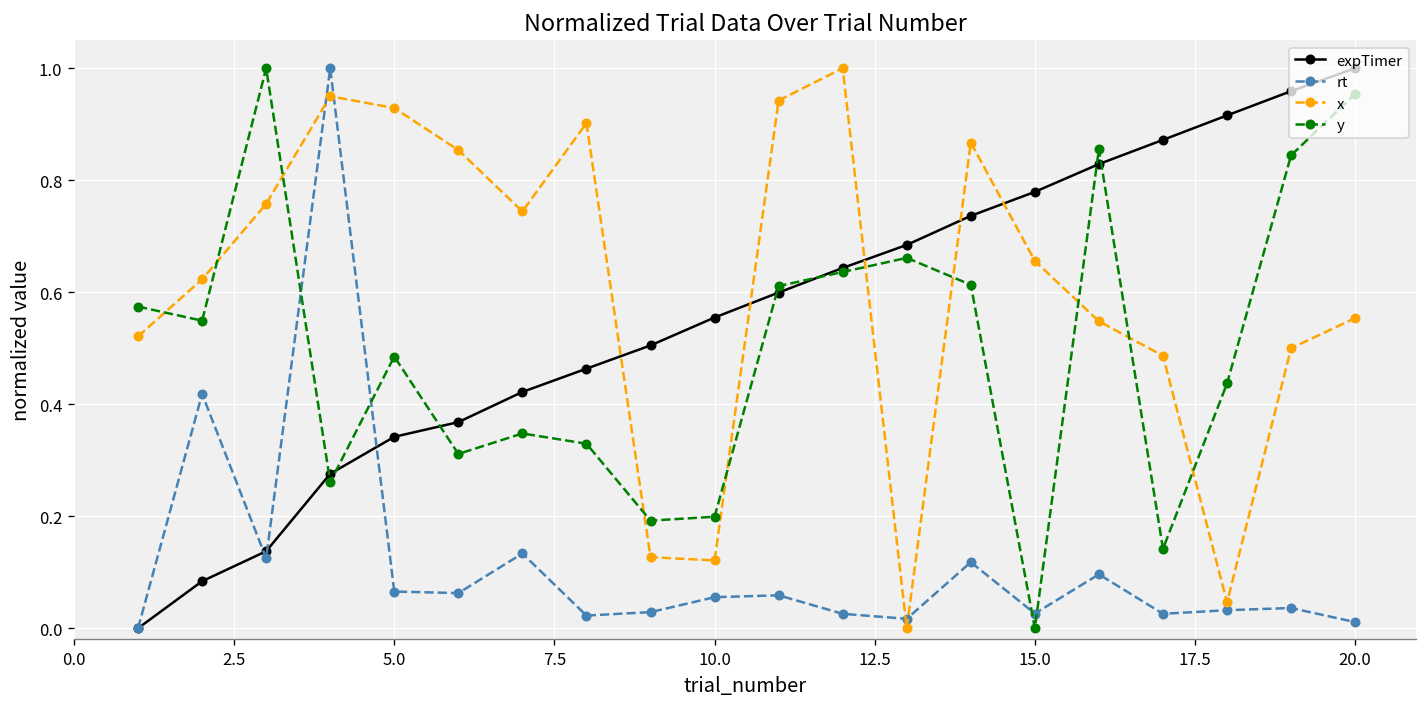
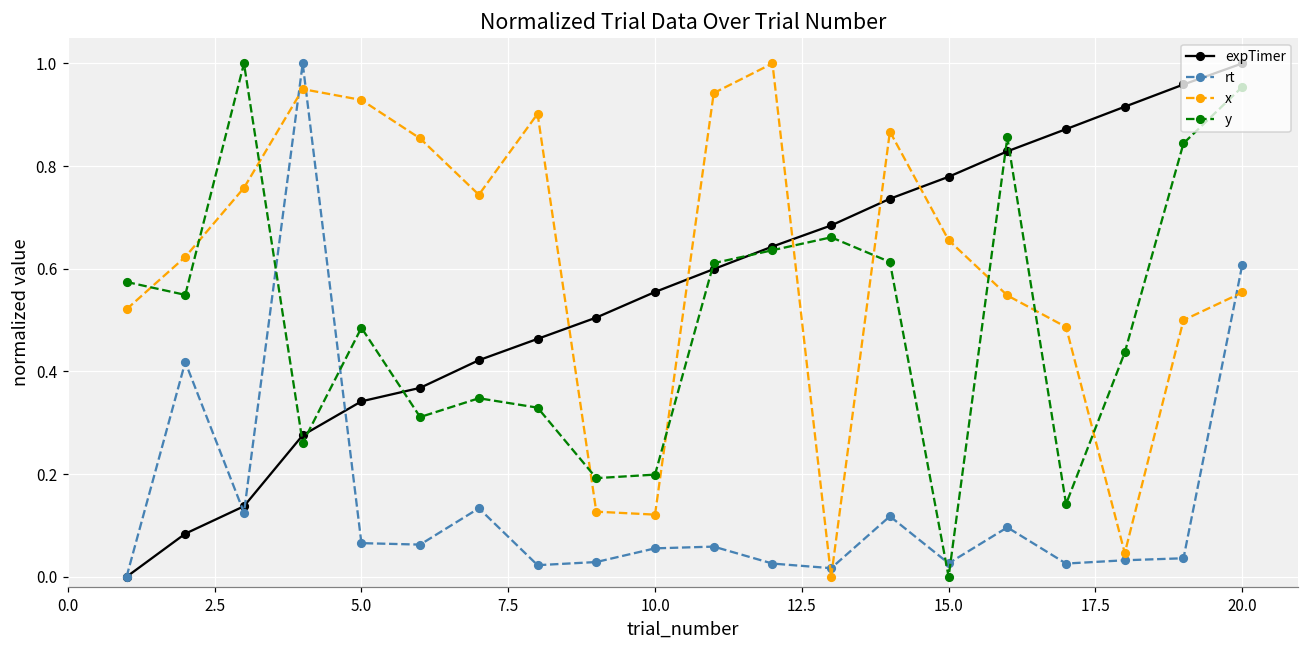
rt, 20.0: 0.01 -> 0.61
